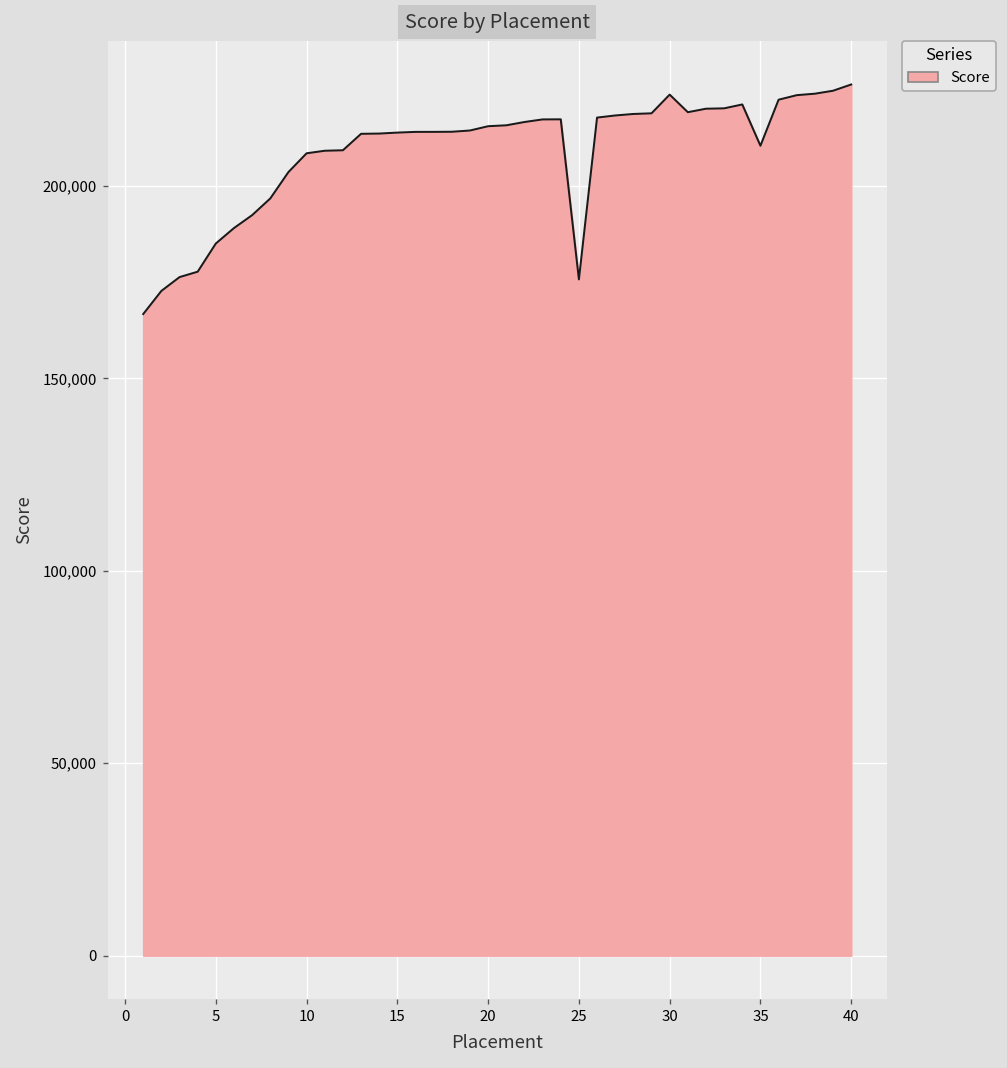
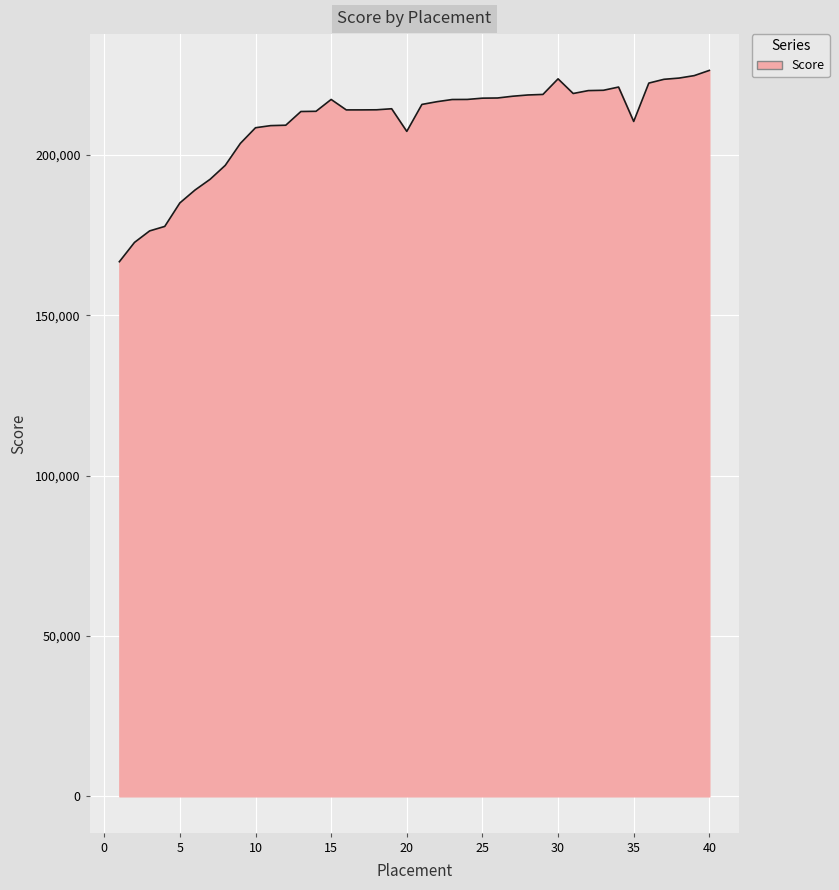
15: 214,000 -> 217,000
20: 216,000 -> 207,000
25: 176,000 -> 218,000
